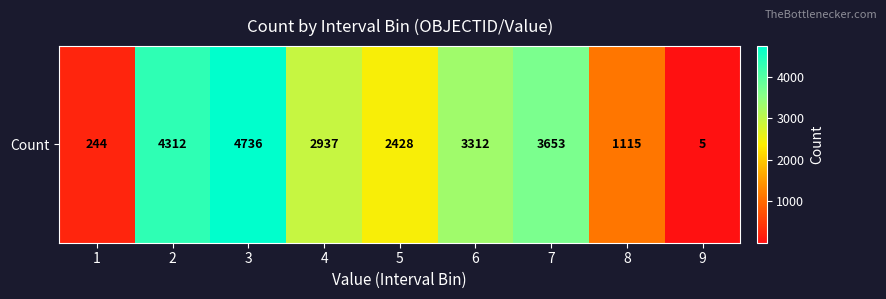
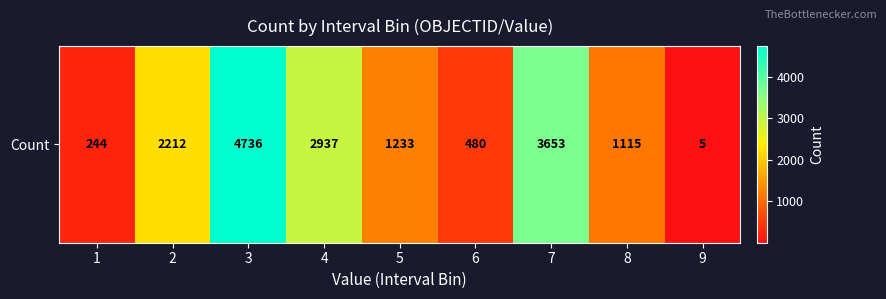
Count, 2: 4312 -> 2212
Count, 5: 2428 -> 1233
Count, 6: 3312 -> 480
